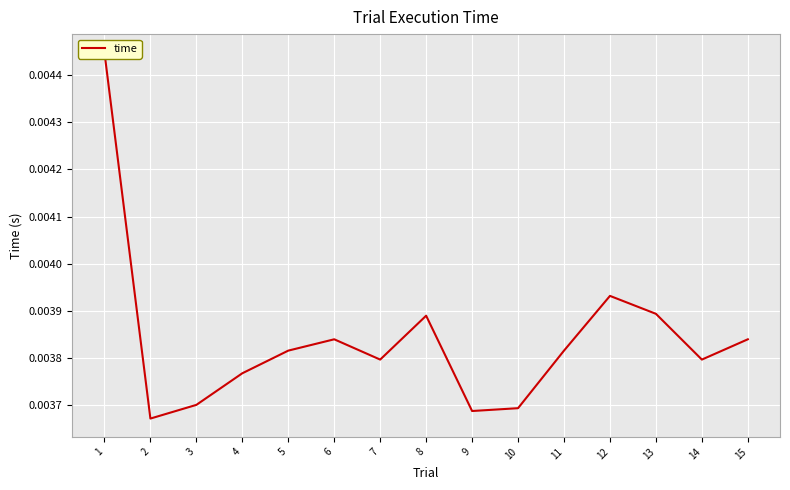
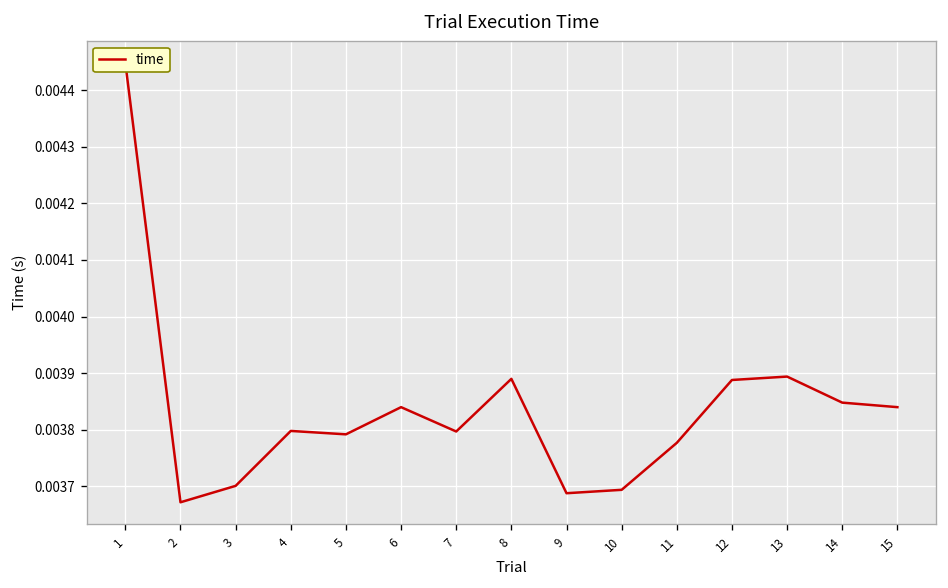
4: 0.00377 -> 0.00380
5: 0.00382 -> 0.00379
11: 0.00382 -> 0.00378
12: 0.00393 -> 0.00389
14: 0.00380 -> 0.00385
